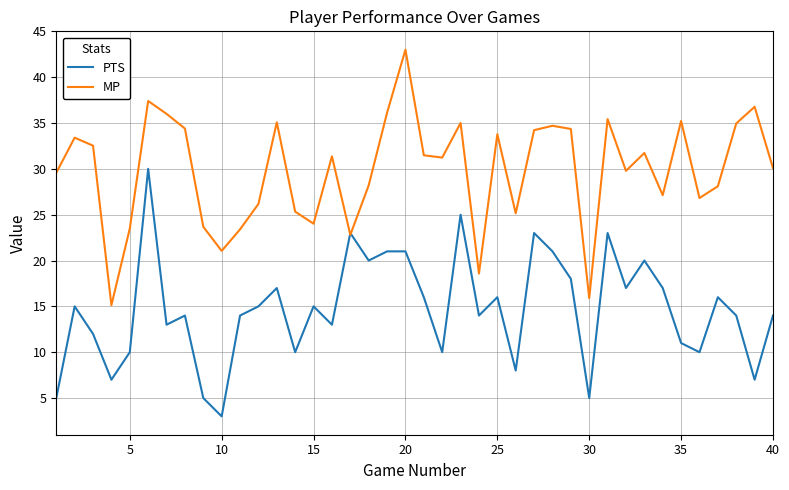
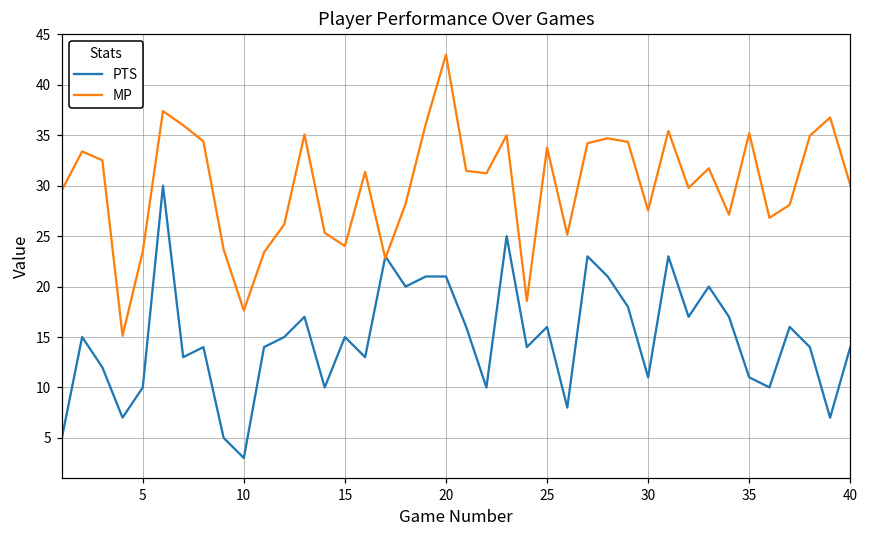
MP, 10: 21 -> 18
PTS, 30: 5 -> 11
MP, 30: 16 -> 28
